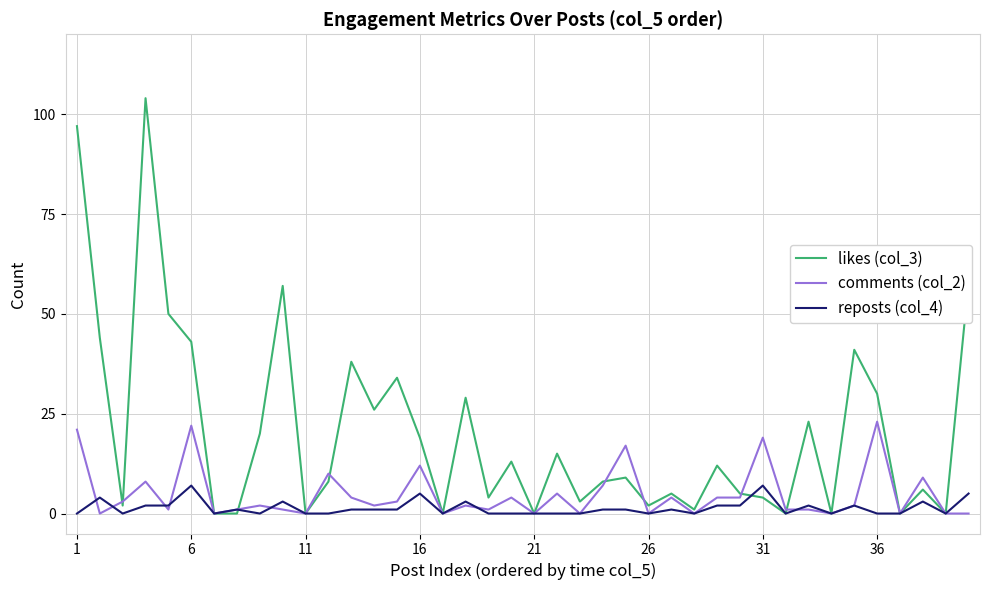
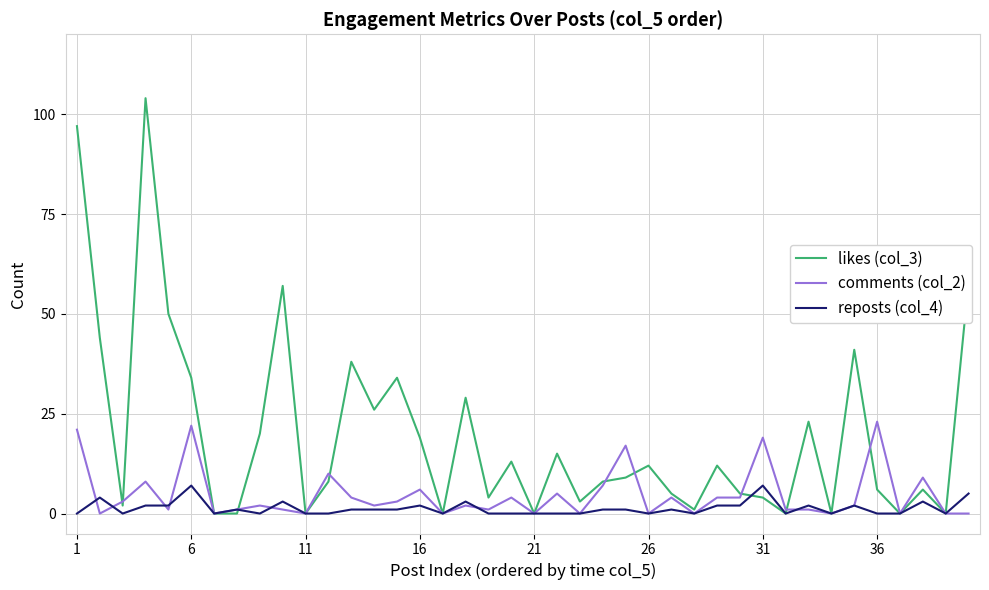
likes (col_3), 6: 43 -> 34
comments (col_2), 16: 12 -> 6
reposts (col_4), 16: 5 -> 2
likes (col_3), 26: 2 -> 12
likes (col_3), 36: 30 -> 6
